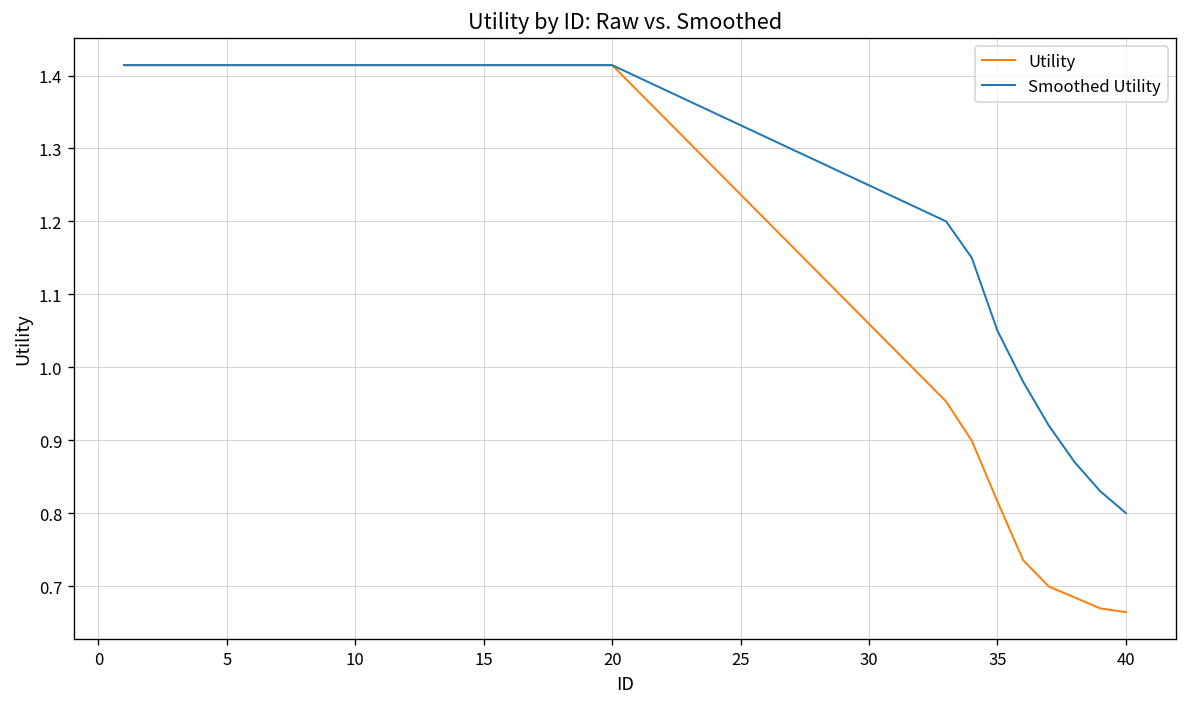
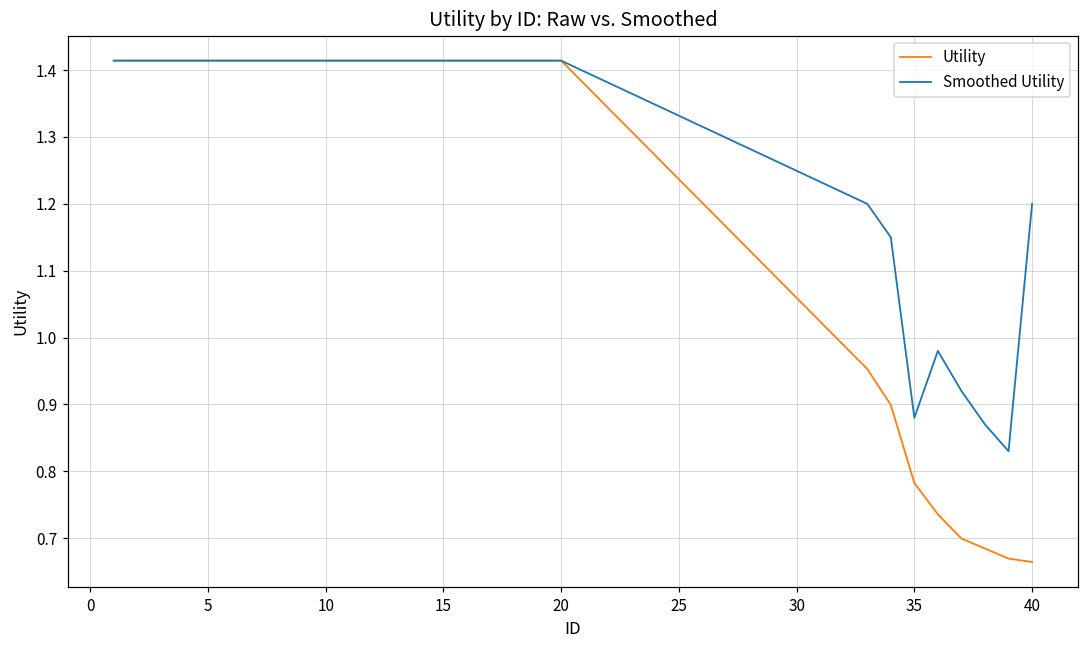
Utility, 35: 0.82 -> 0.78
Smoothed Utility, 35: 1.05 -> 0.88
Smoothed Utility, 40: 0.8 -> 1.2
